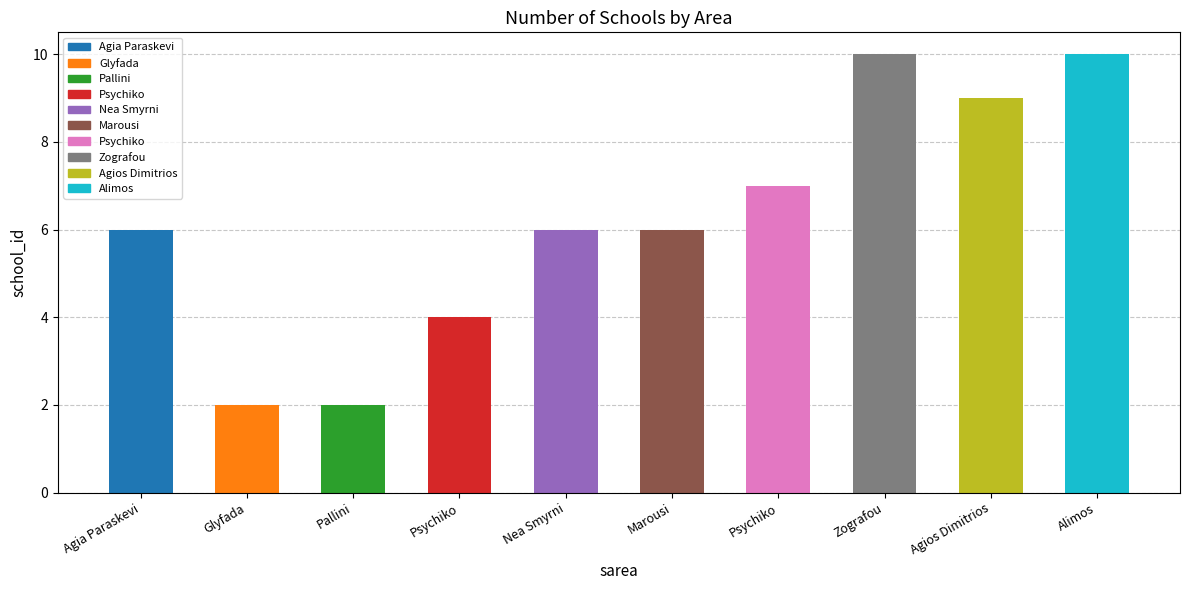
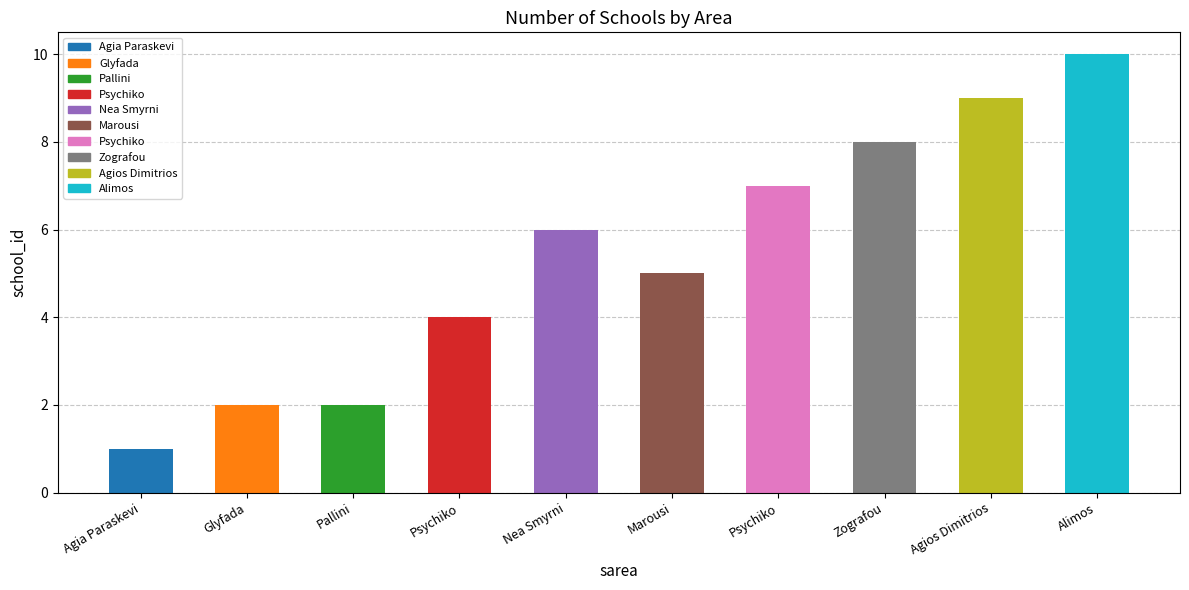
Agia Paraskevi: 6 -> 1
Marousi: 6 -> 5
Zografou: 10 -> 8
